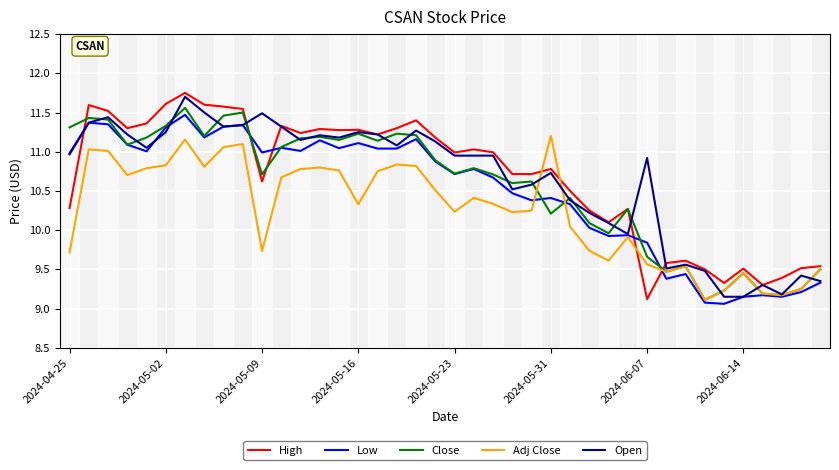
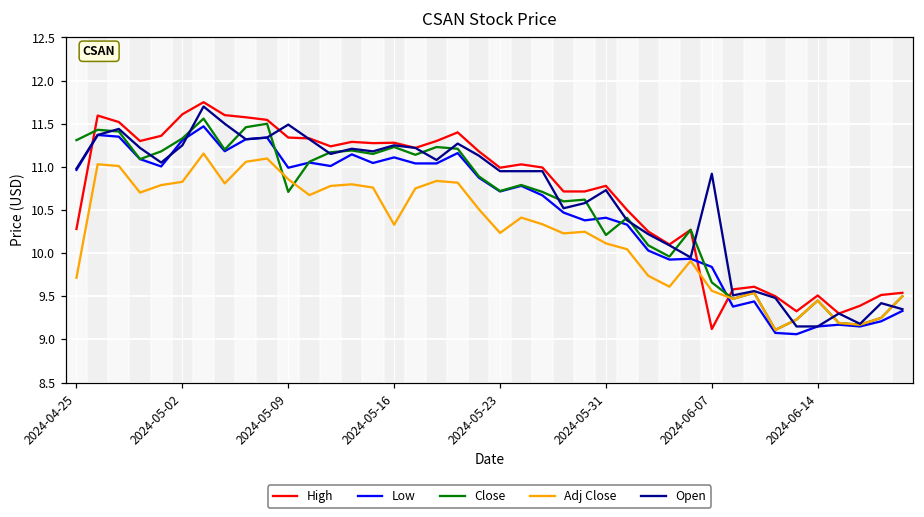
High, 2024-05-09: 10.6 -> 11.3
Adj Close, 2024-05-09: 9.7 -> 10.9
Adj Close, 2024-05-31: 11.2 -> 10.1
